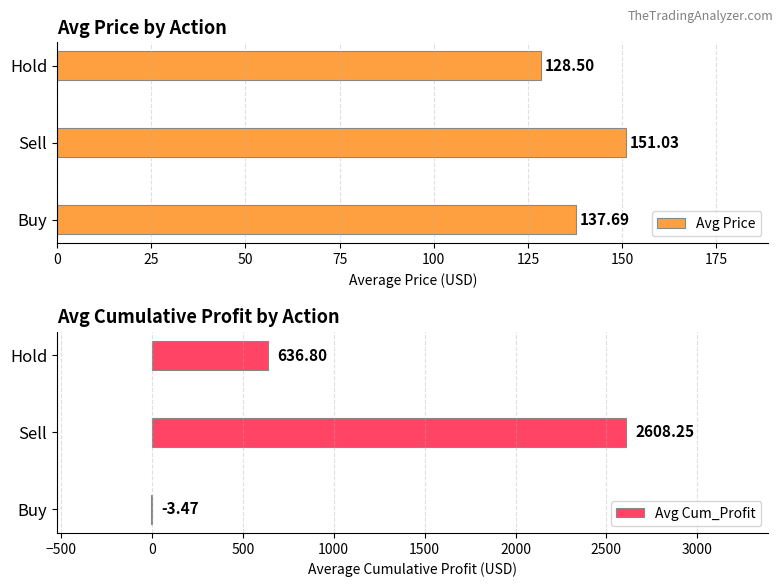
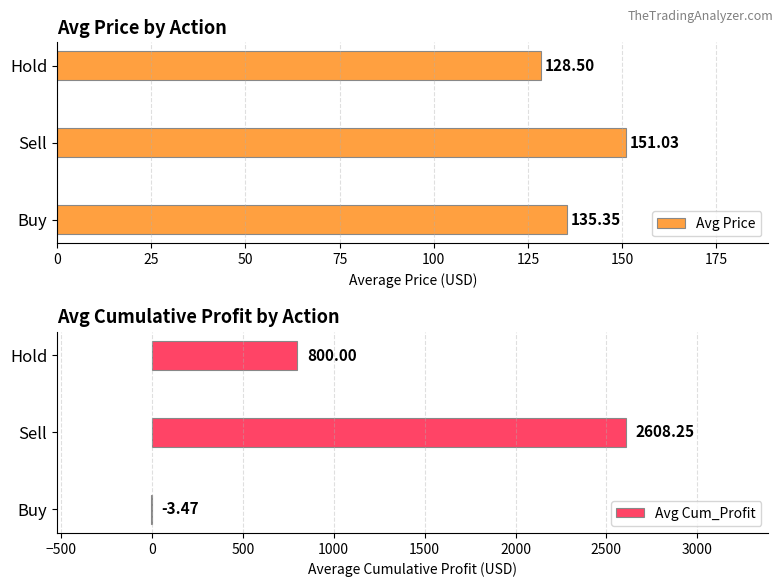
Avg Price by Action, Buy: 137.69 -> 135.35
Avg Cumulative Profit by Action, Hold: 636.80 -> 800.00
